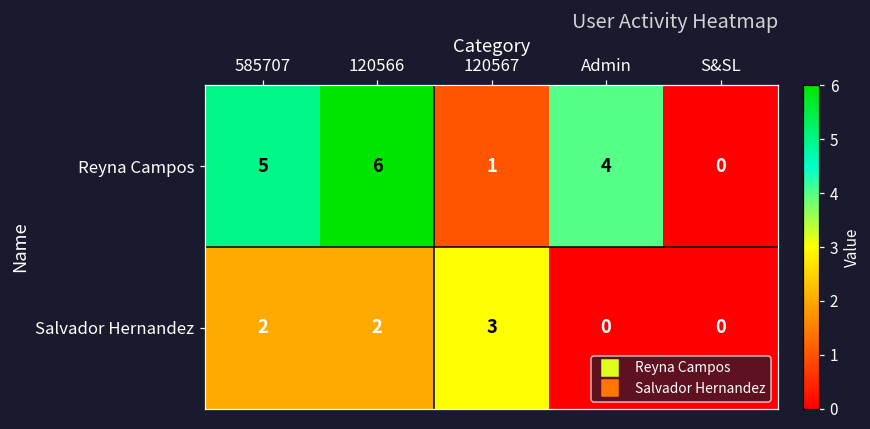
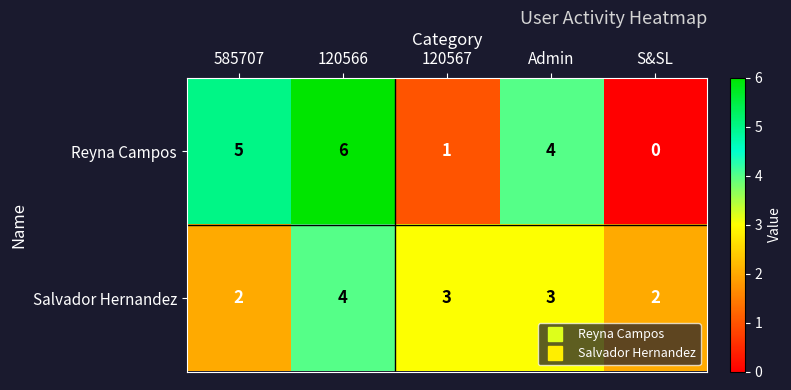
Salvador Hernandez, 120566: 2 -> 4
Salvador Hernandez, Admin: 0 -> 3
Salvador Hernandez, S&SL: 0 -> 2
